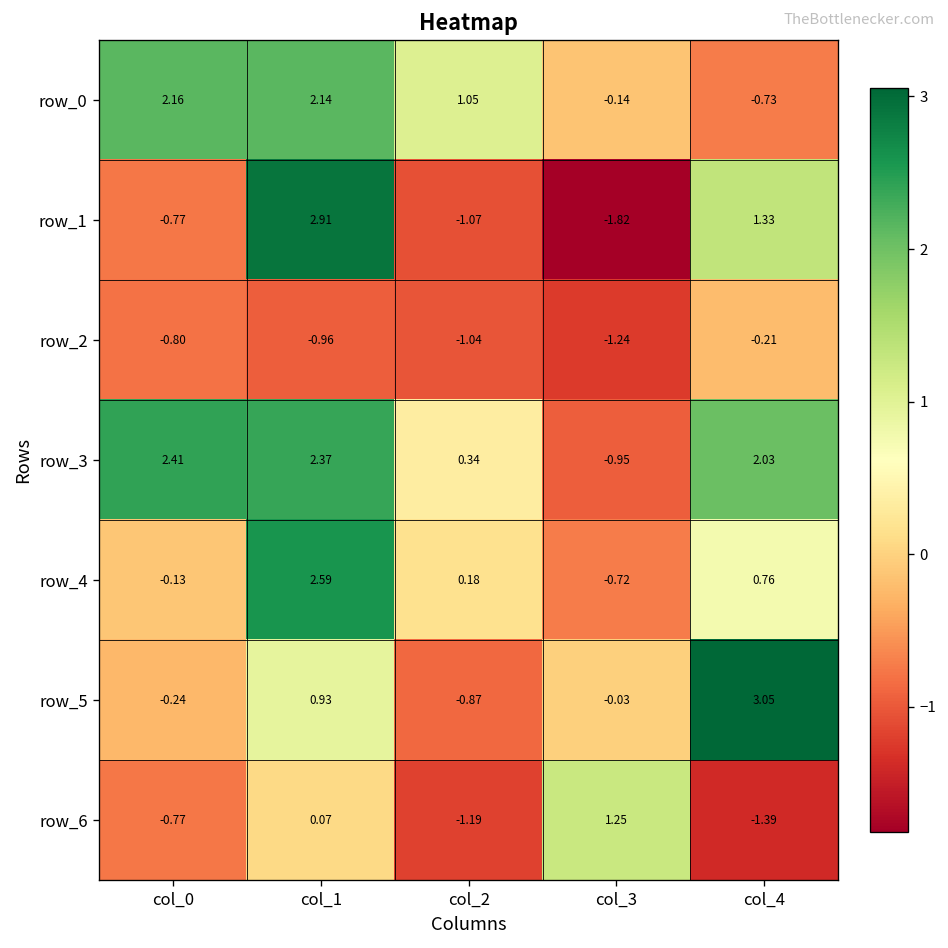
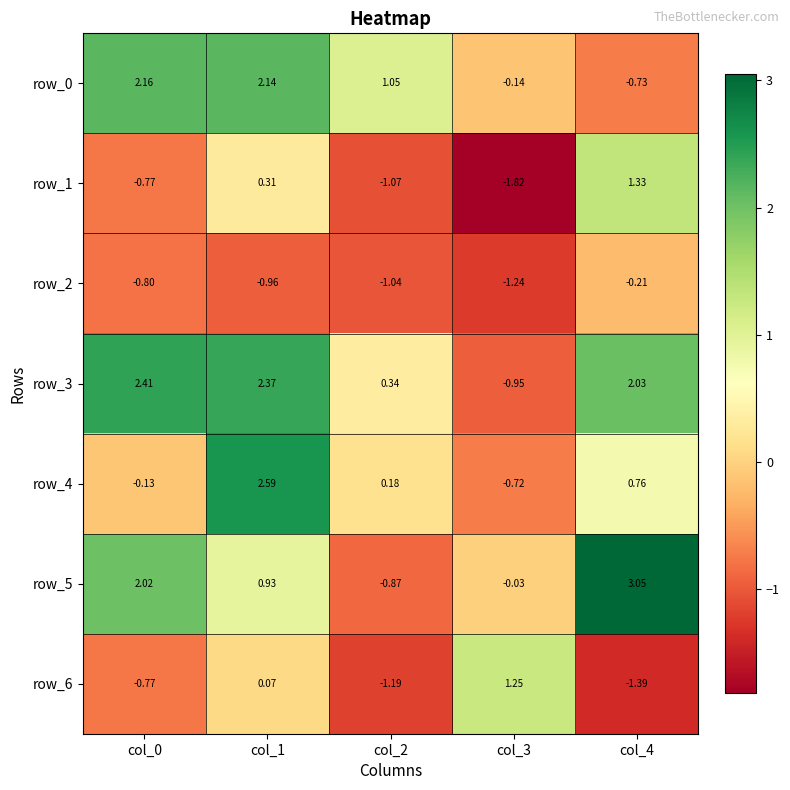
row_1, col_1: 2.91 -> 0.31
row_5, col_0: -0.24 -> 2.02
